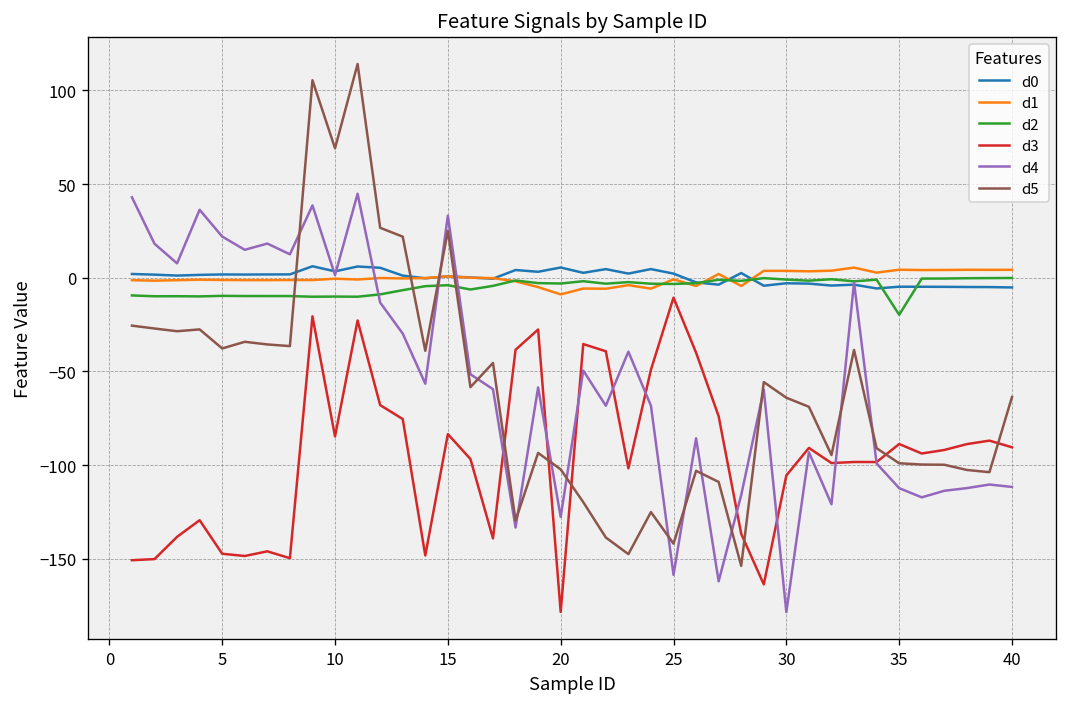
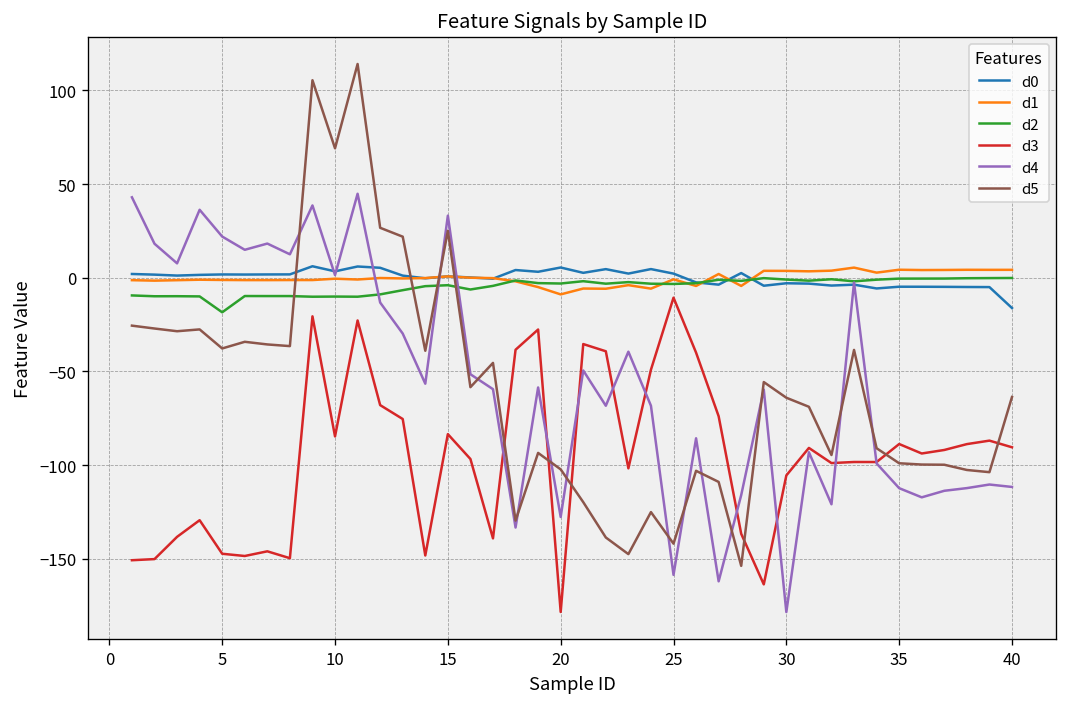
d2, 5: -10 -> -18
d2, 35: -20 -> 0
d0, 40: -5 -> -16
